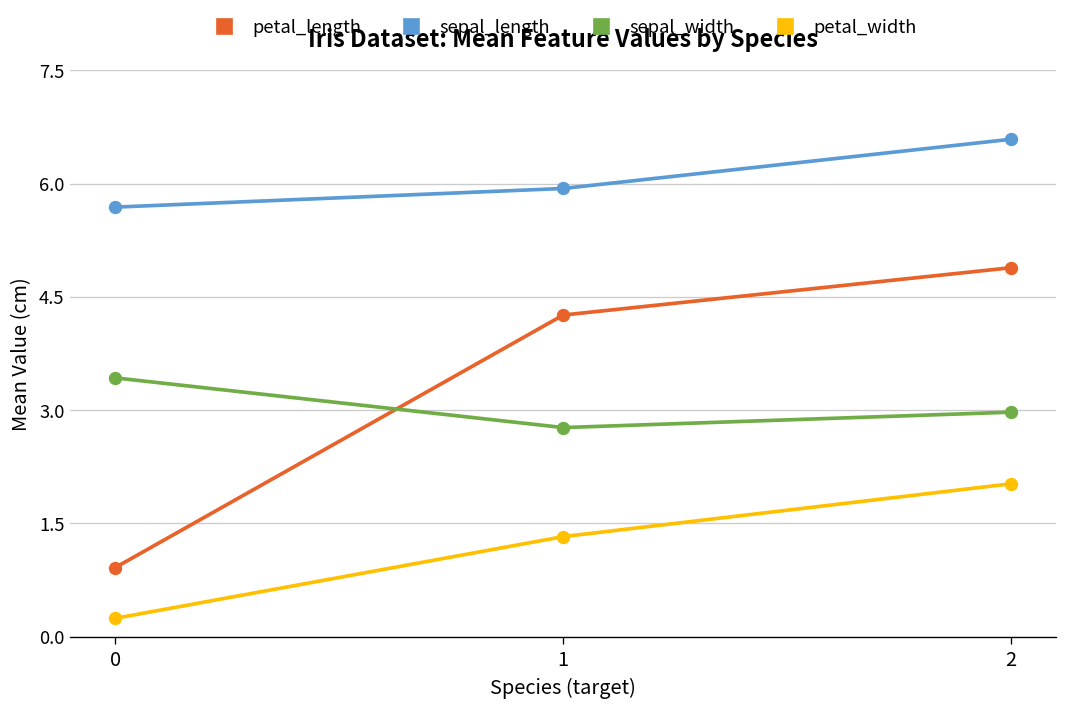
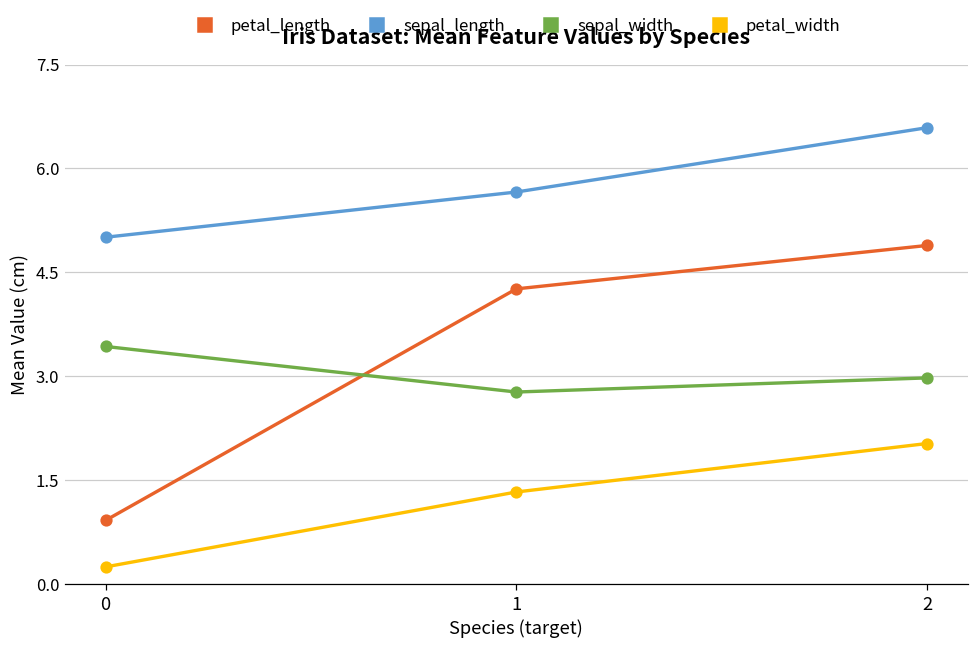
sepal_length, 0: 5.7 -> 5.0
sepal_length, 1: 5.9 -> 5.7
